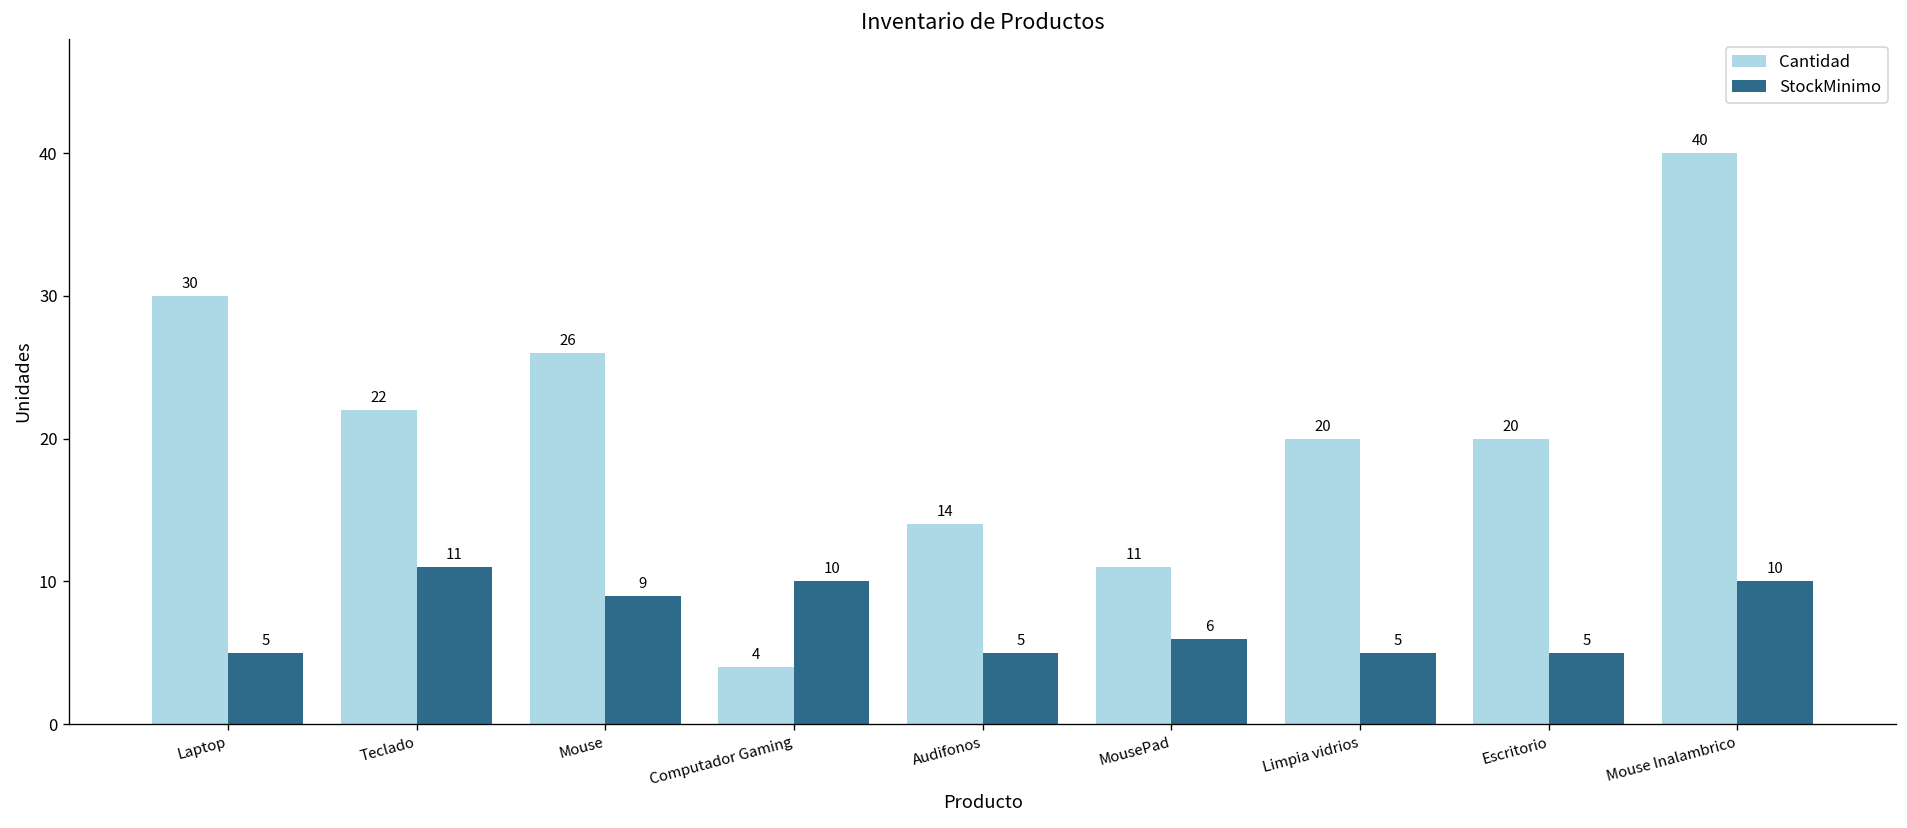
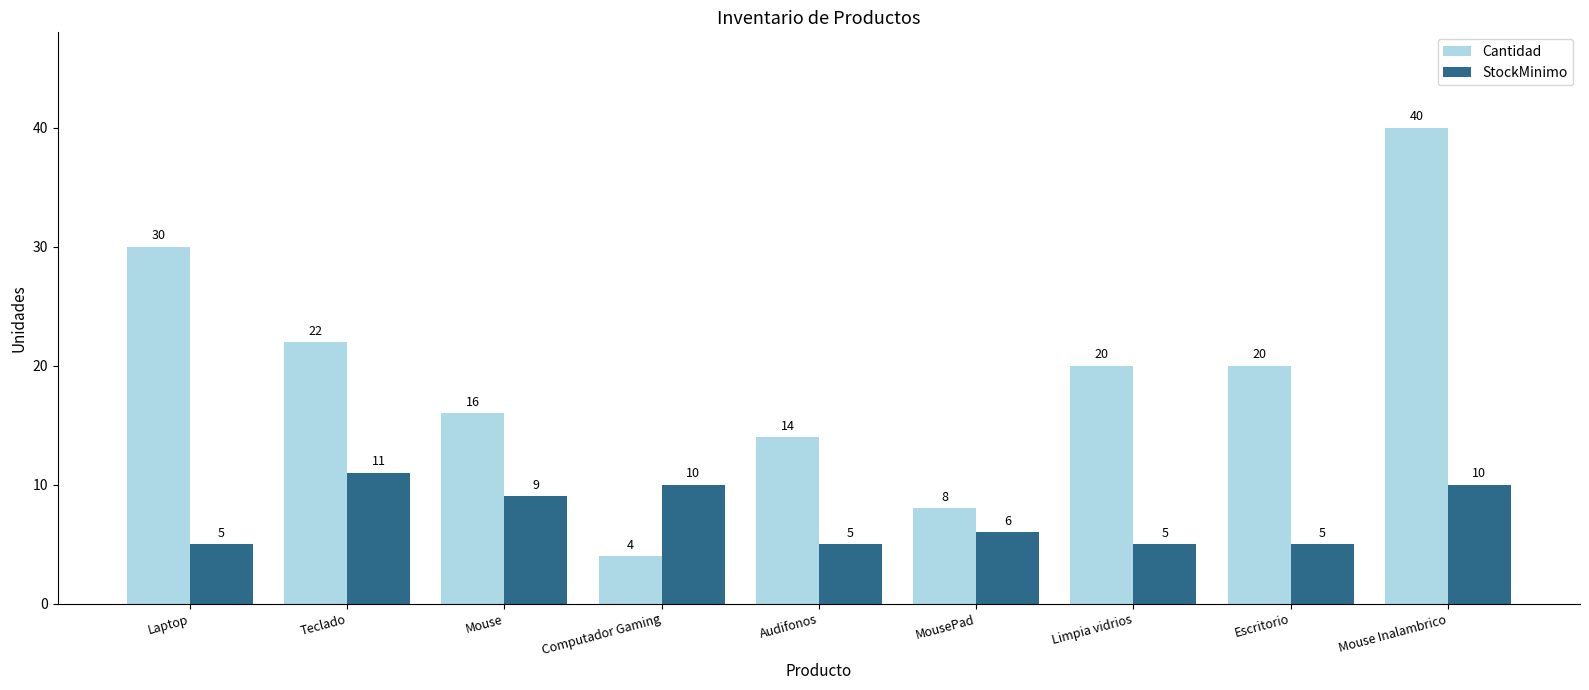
Cantidad, Mouse: 26 -> 16
Cantidad, MousePad: 11 -> 8
